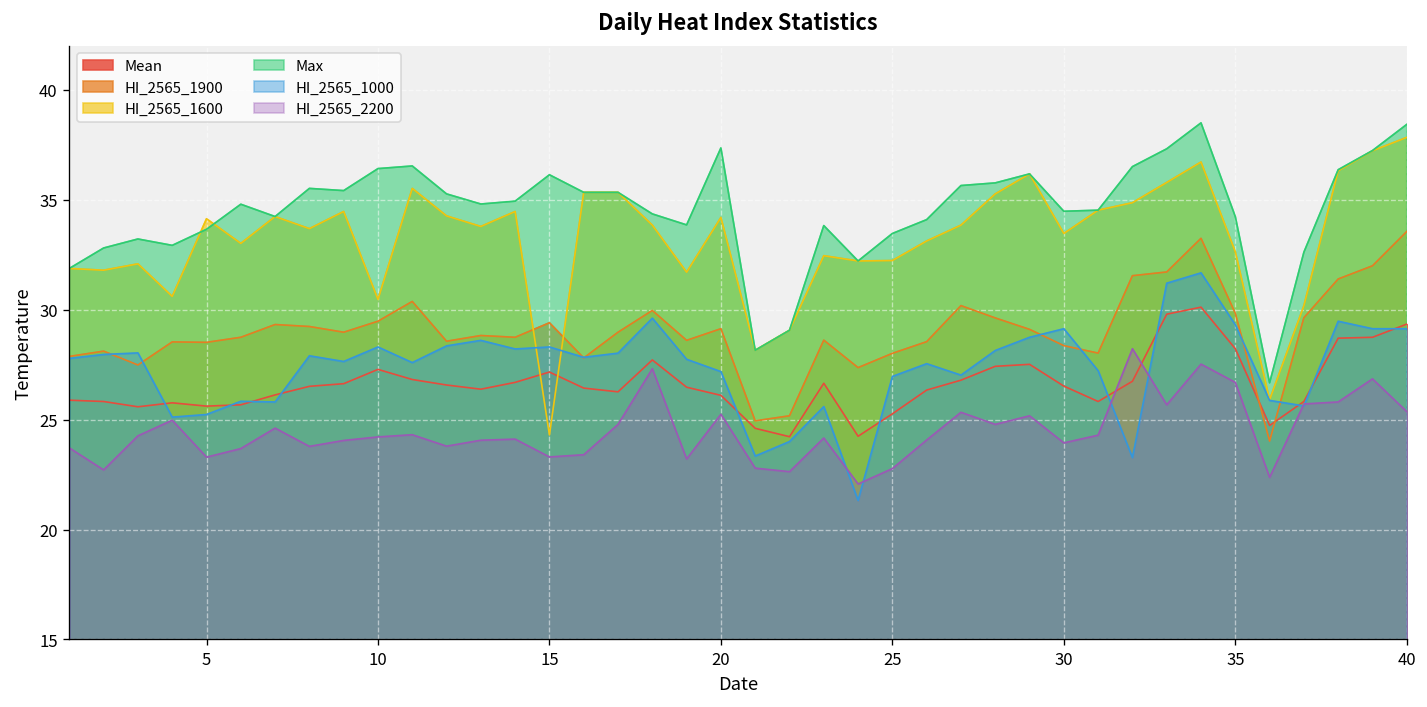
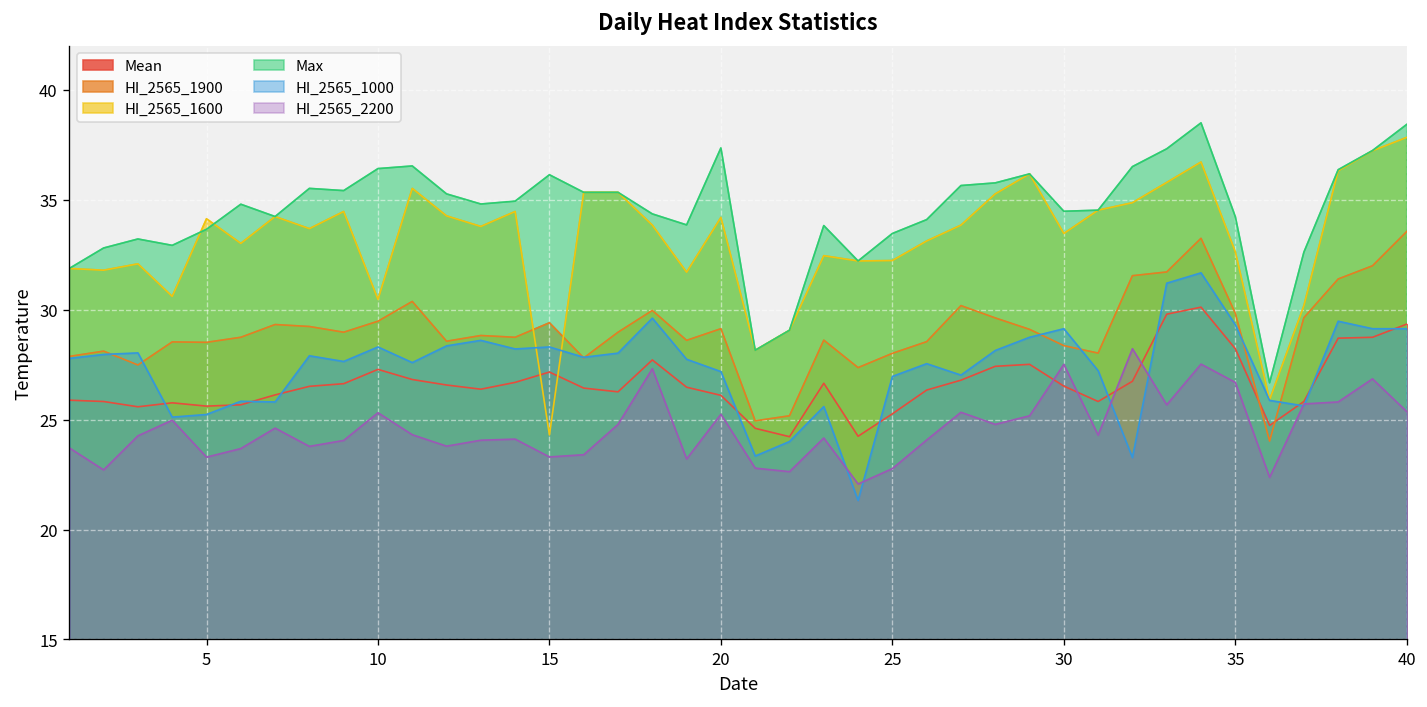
HI_2565_2200, 10: 24.2 -> 25.3
HI_2565_2200, 30: 23.9 -> 27.5
